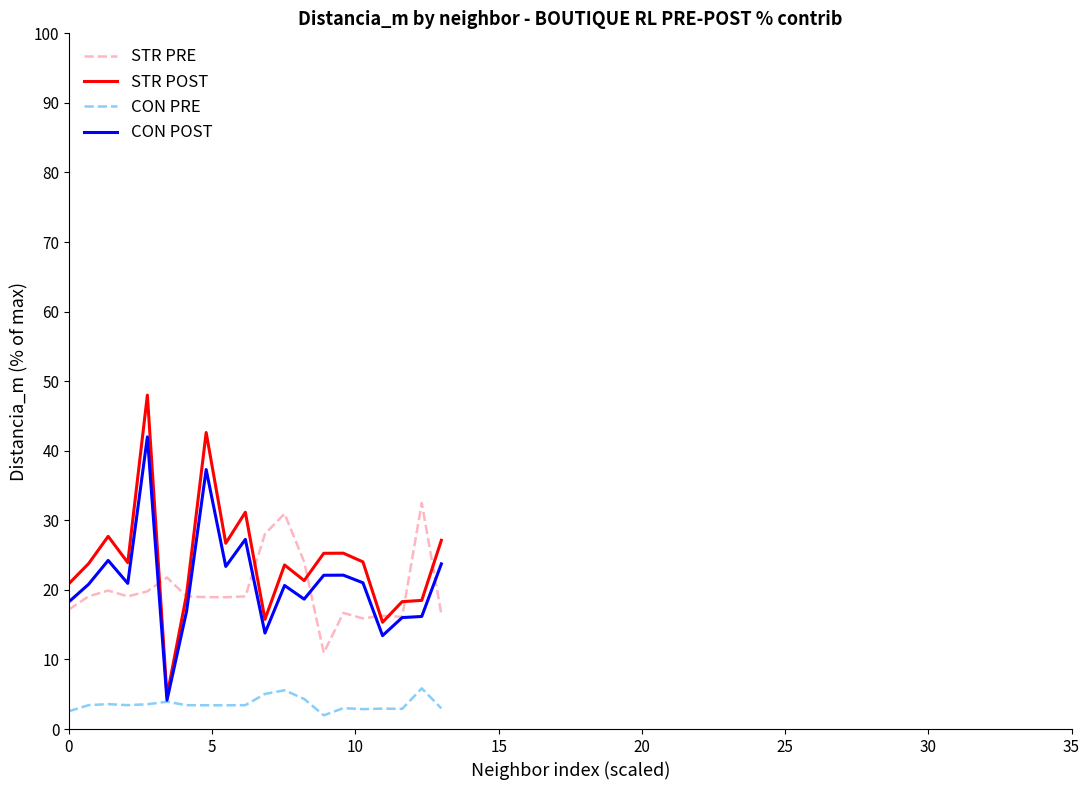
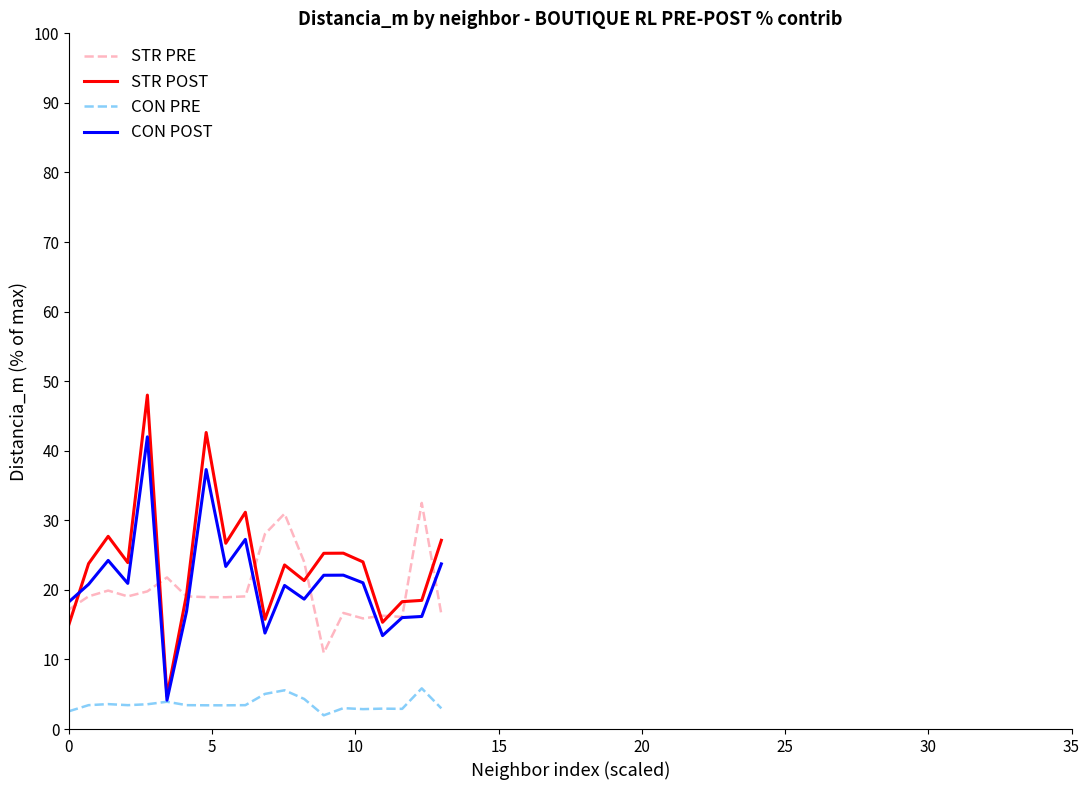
STR POST, 0: 21 -> 15
